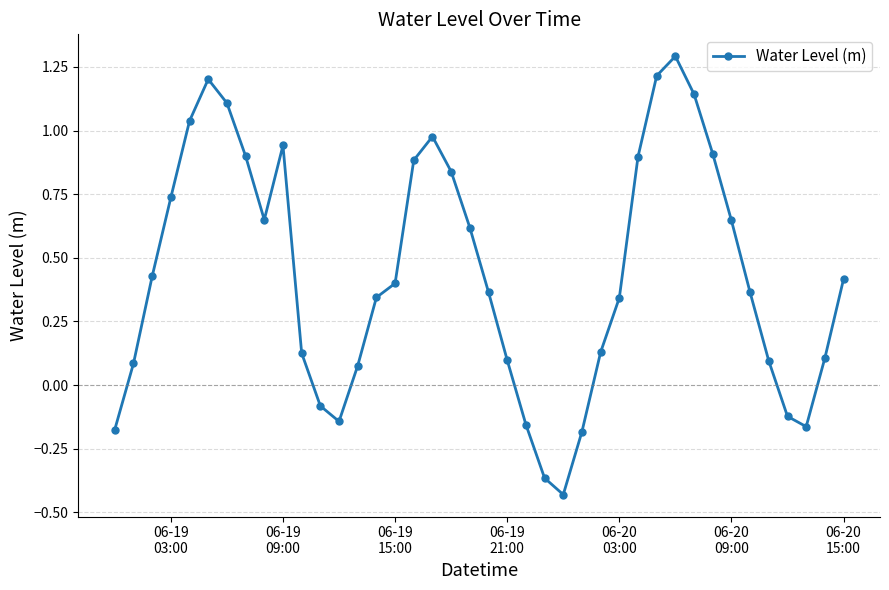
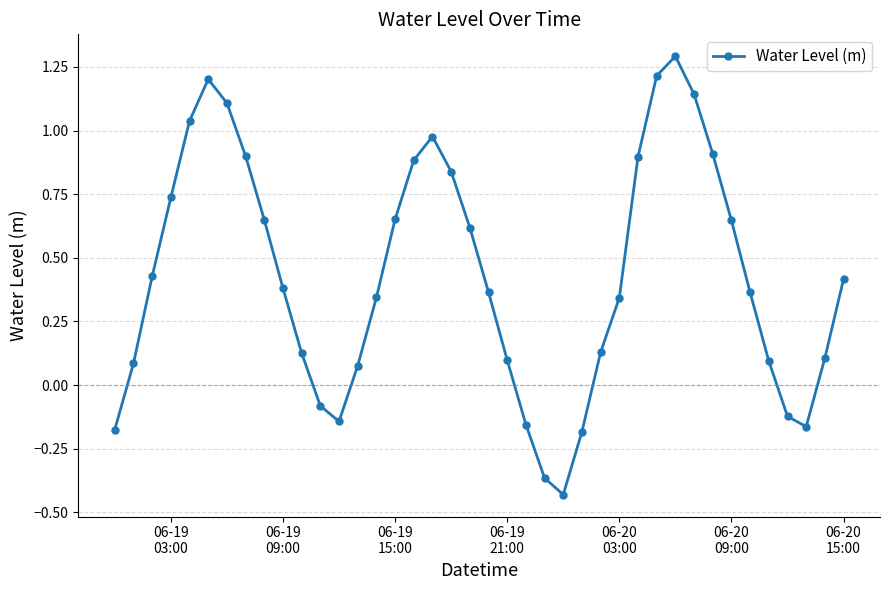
06-19 09:00: 0.94 -> 0.38
06-19 15:00: 0.40 -> 0.65
